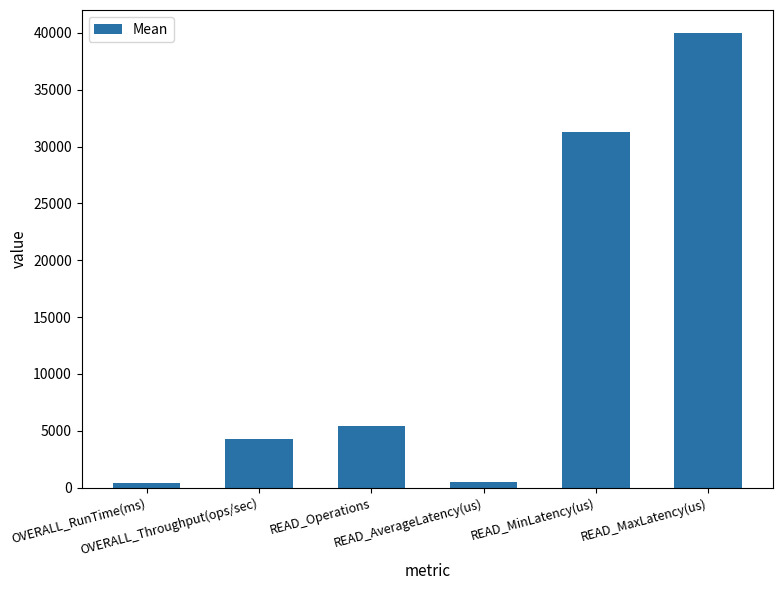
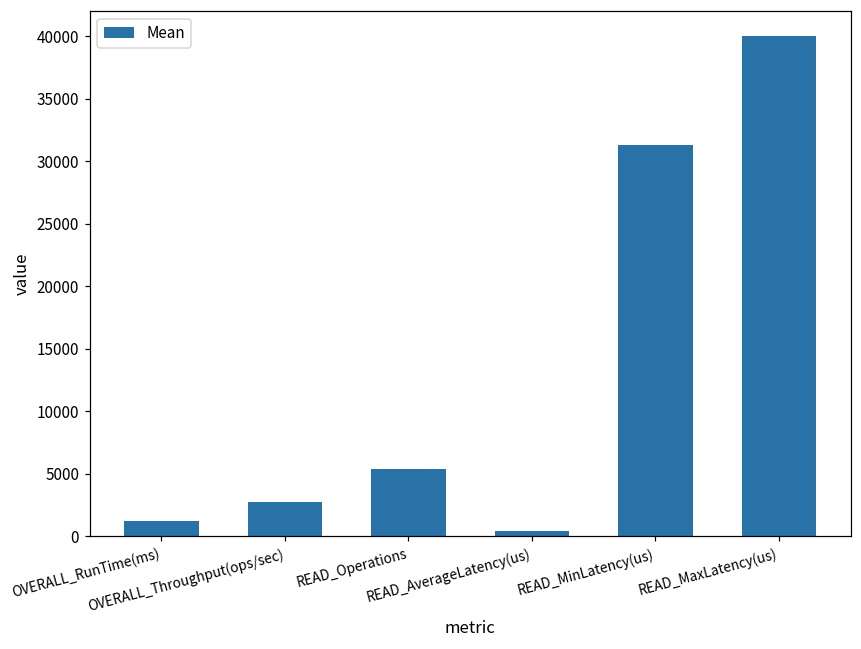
OVERALL_RunTime(ms): 400 -> 1300
OVERALL_Throughput(ops/sec): 4300 -> 2800
